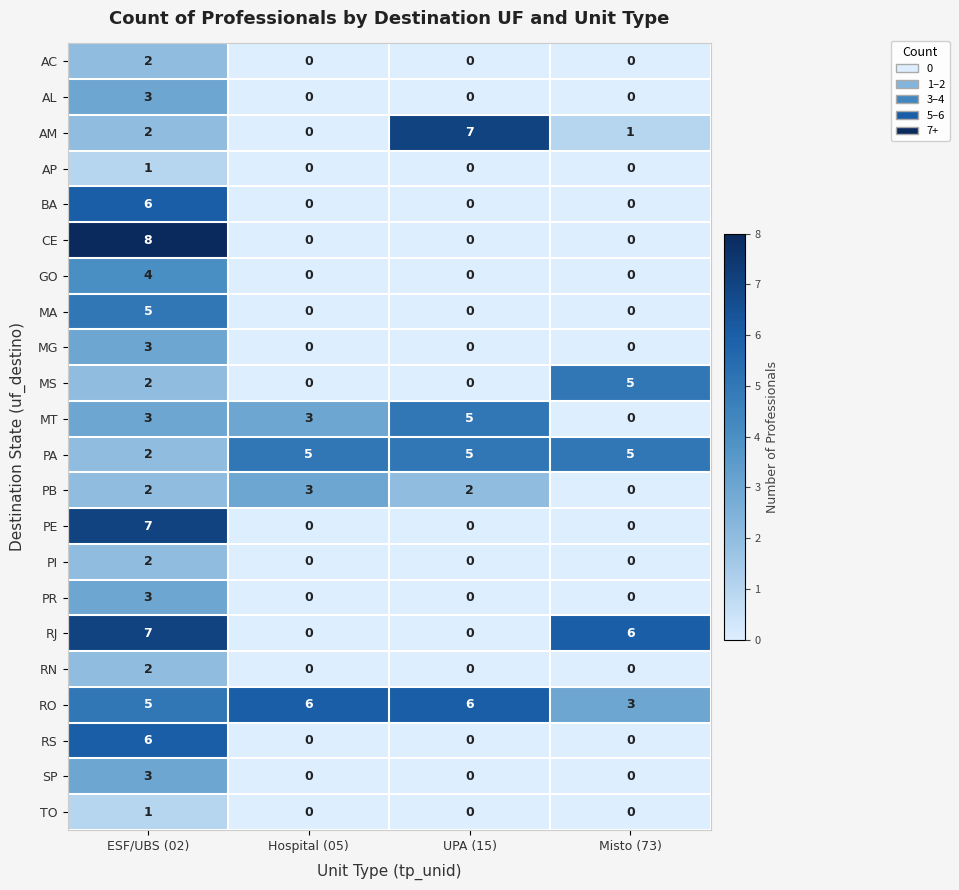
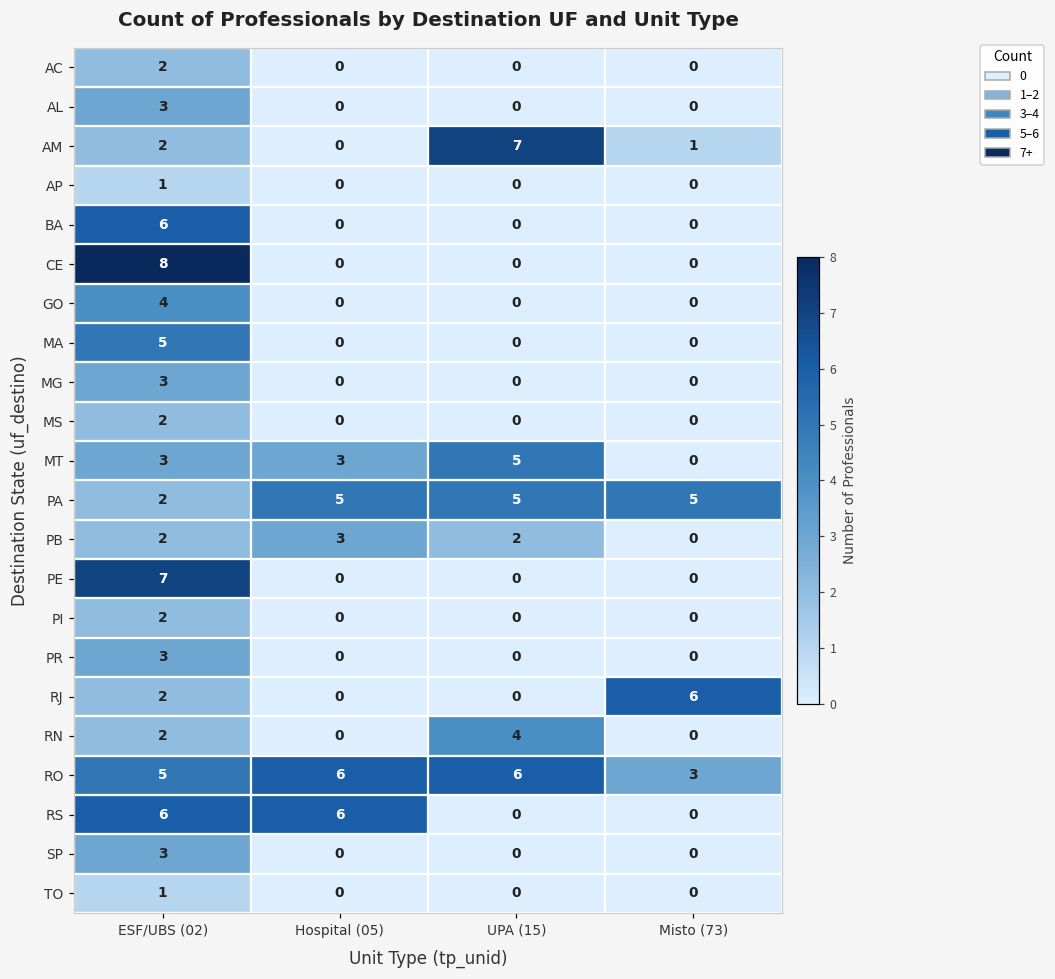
MS, Misto (73): 5 -> 0
RJ, ESF/UBS (02): 7 -> 2
RN, UPA (15): 0 -> 4
RS, Hospital (05): 0 -> 6
